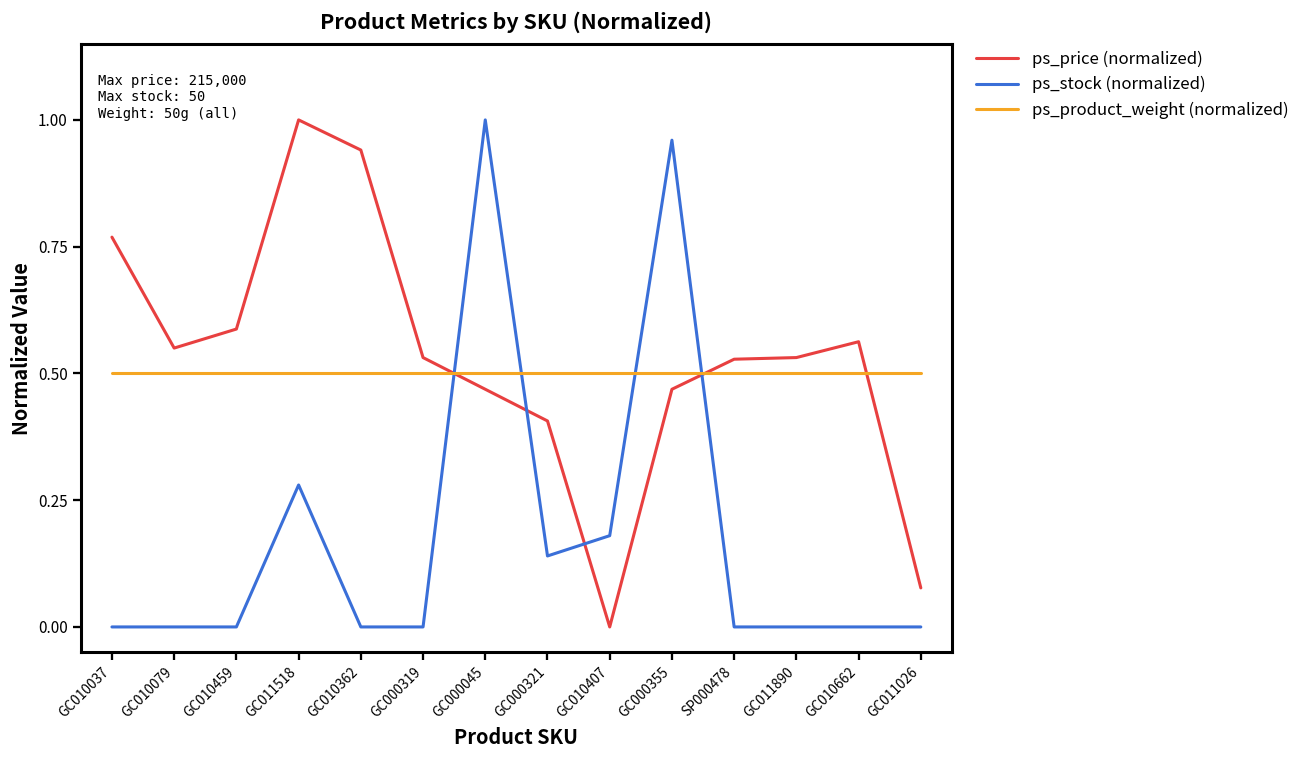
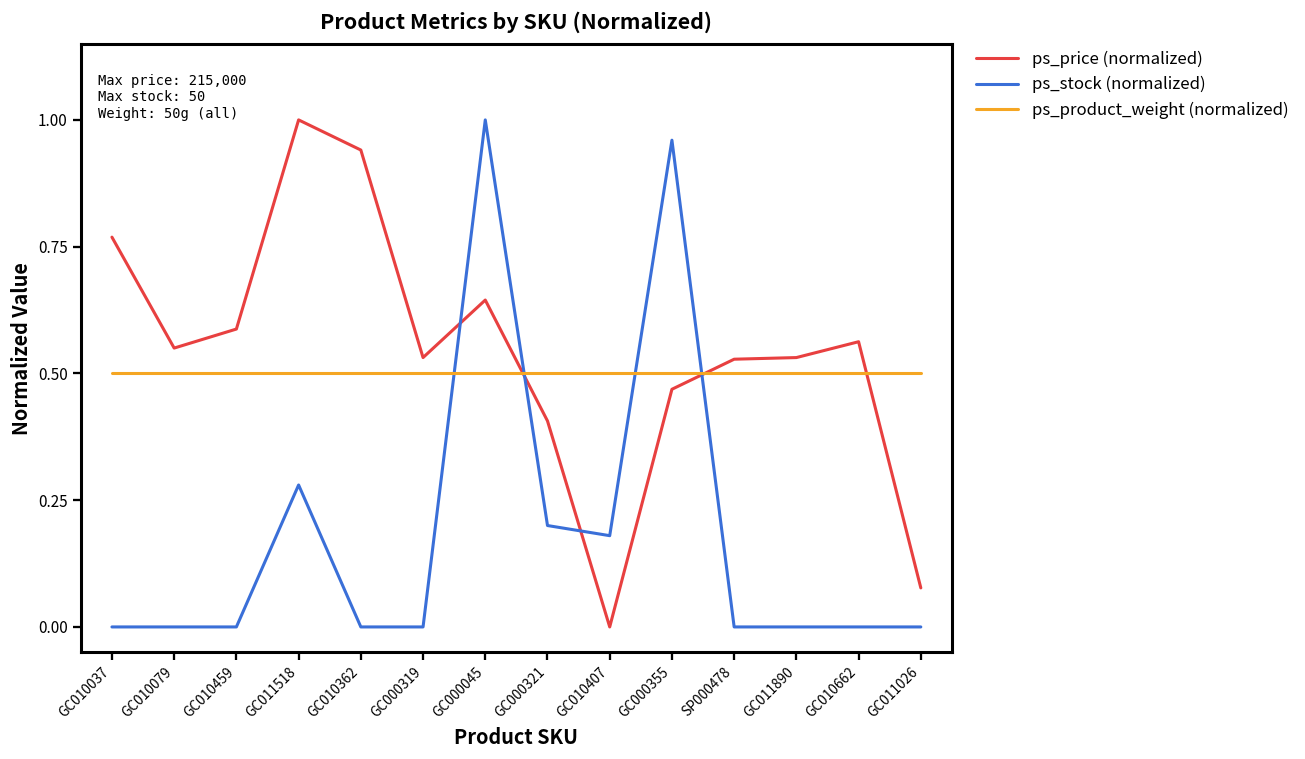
ps_price (normalized), GC000045: 0.47 -> 0.64
ps_stock (normalized), GC000321: 0.14 -> 0.20
